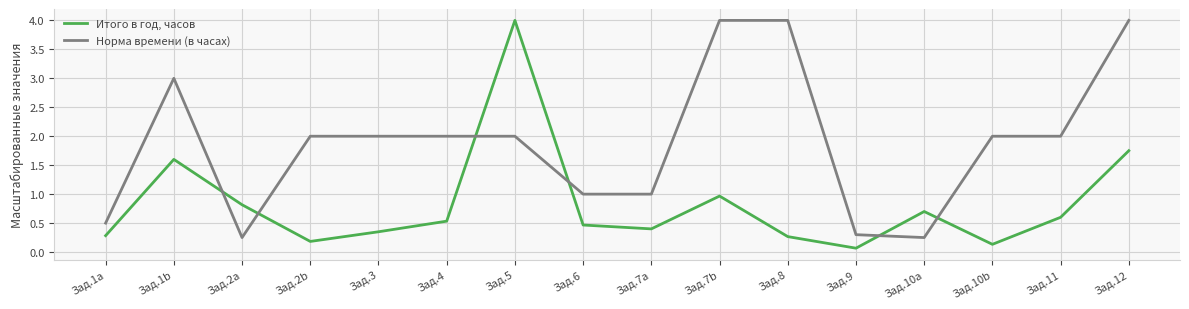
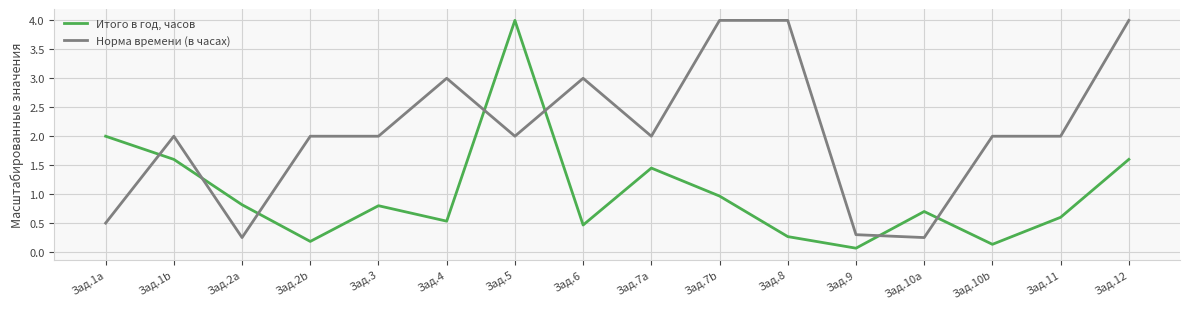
Итого в год, часов, Зад.1a: 0.3 -> 2.0
Норма времени (в часах), Зад.1b: 3 -> 2
Итого в год, часов, Зад.3: 0.4 -> 0.8
Норма времени (в часах), Зад.4: 2 -> 3
Норма времени (в часах), Зад.6: 1 -> 3
Итого в год, часов, Зад.7a: 0.4 -> 1.5
Норма времени (в часах), Зад.7a: 1 -> 2
Итого в год, часов, Зад.12: 1.8 -> 1.6
